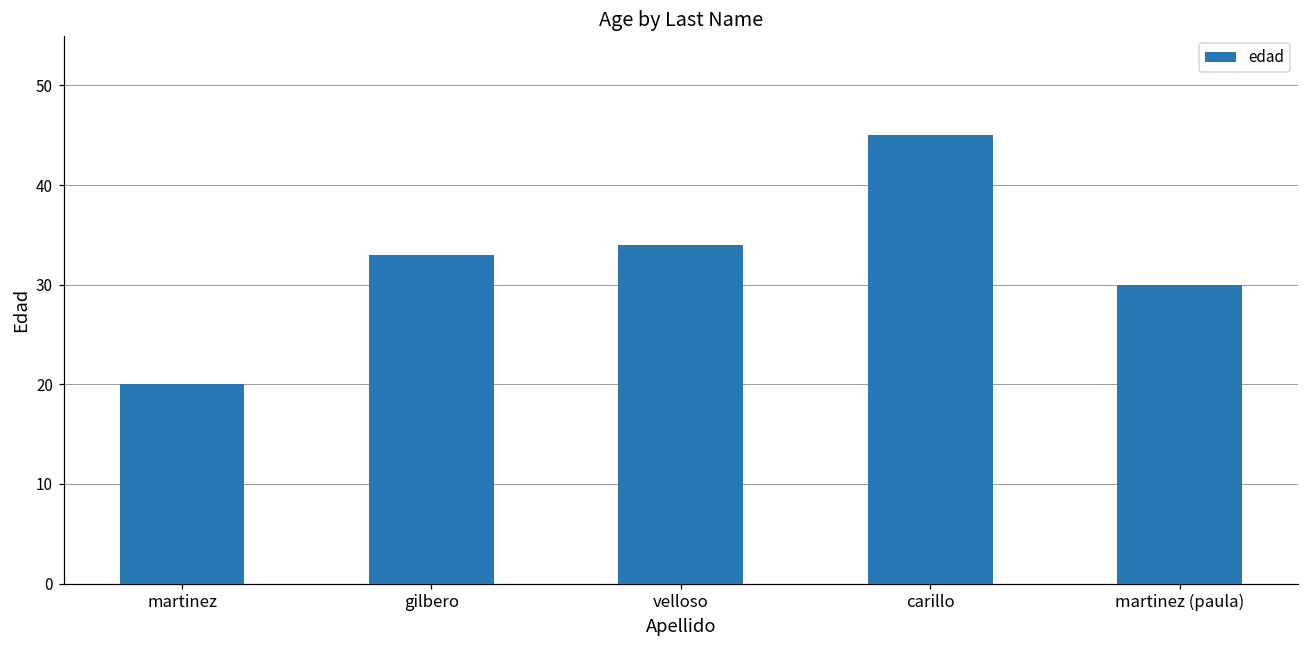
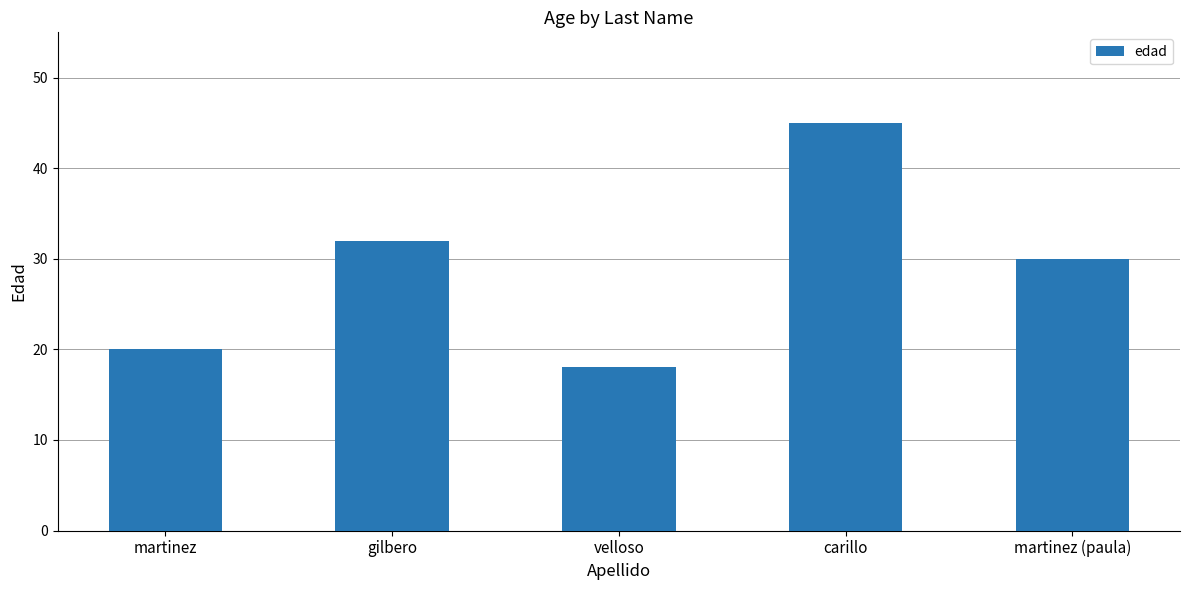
gilbero: 33 -> 32
velloso: 34 -> 18
